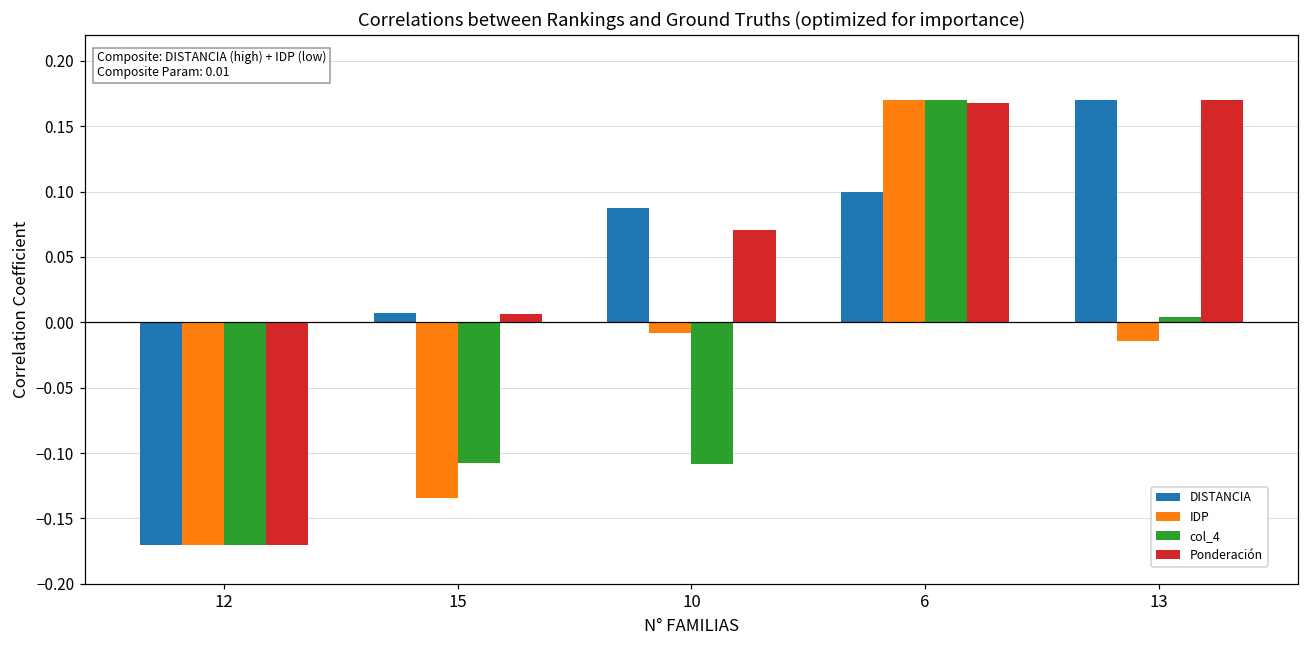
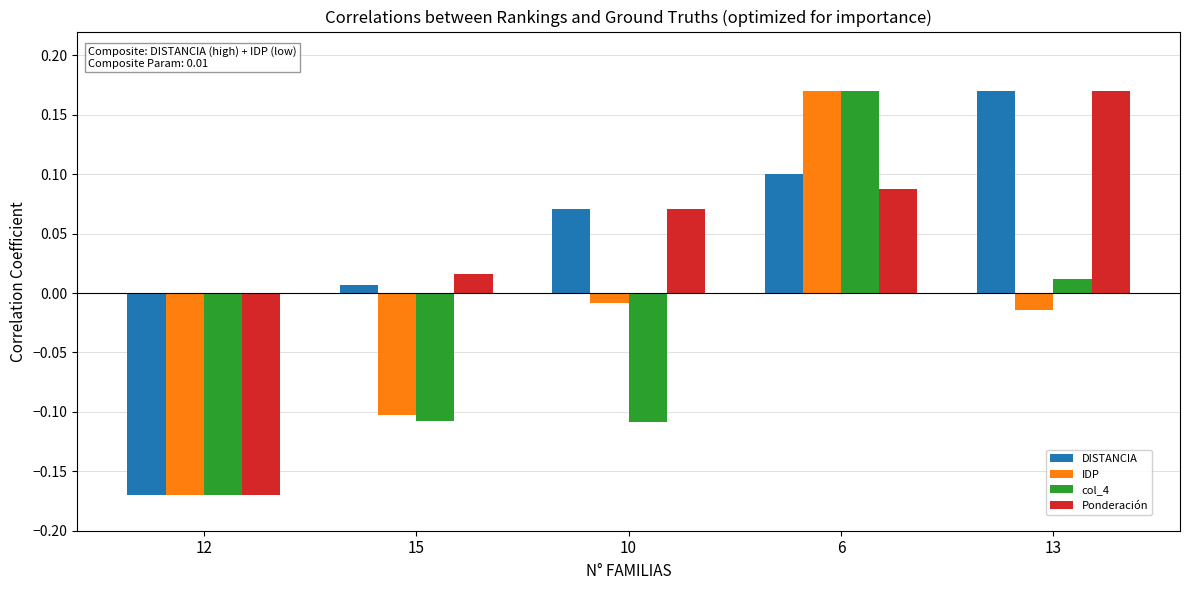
IDP, 15: -0.134 -> -0.103
Ponderación, 15: 0.006 -> 0.016
DISTANCIA, 10: 0.088 -> 0.071
Ponderación, 6: 0.168 -> 0.088
col_4, 13: 0.004 -> 0.012
